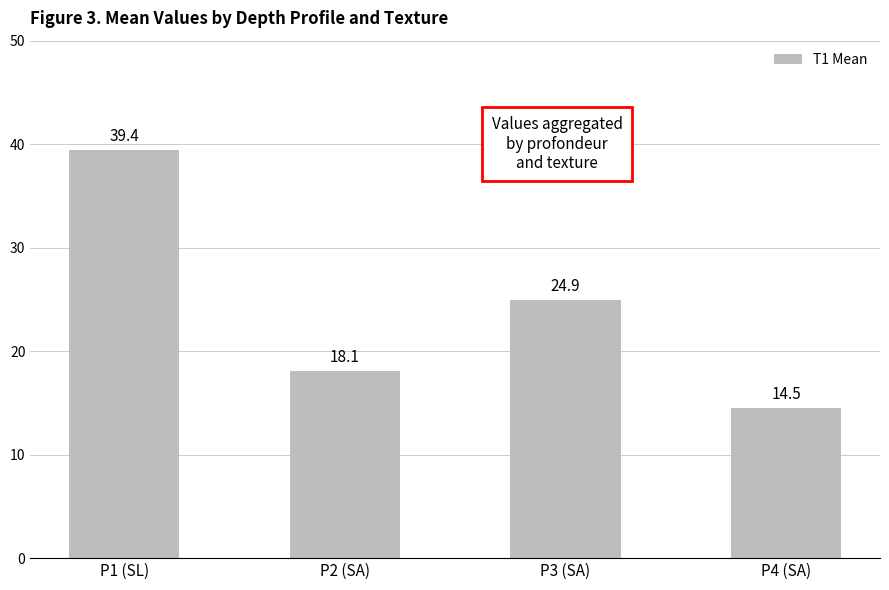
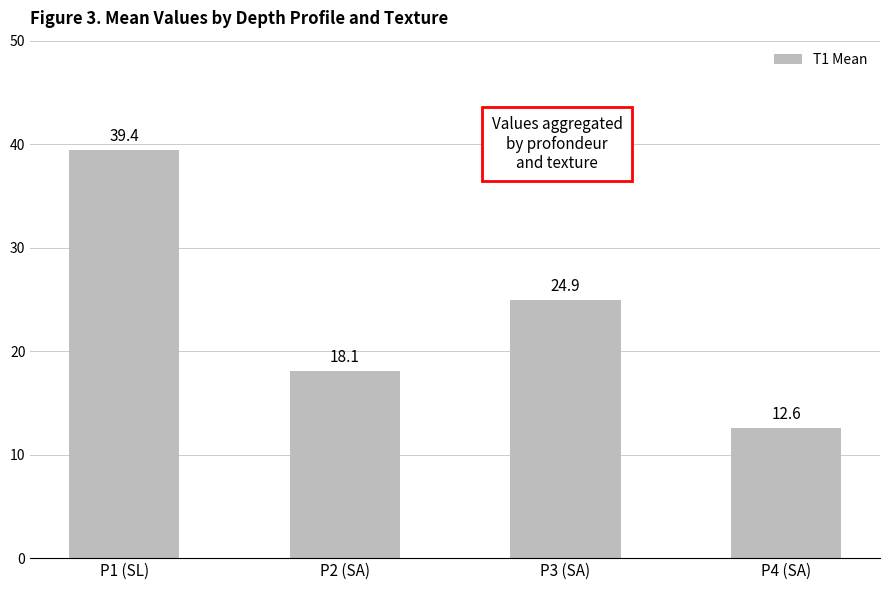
P4 (SA): 14.5 -> 12.6
